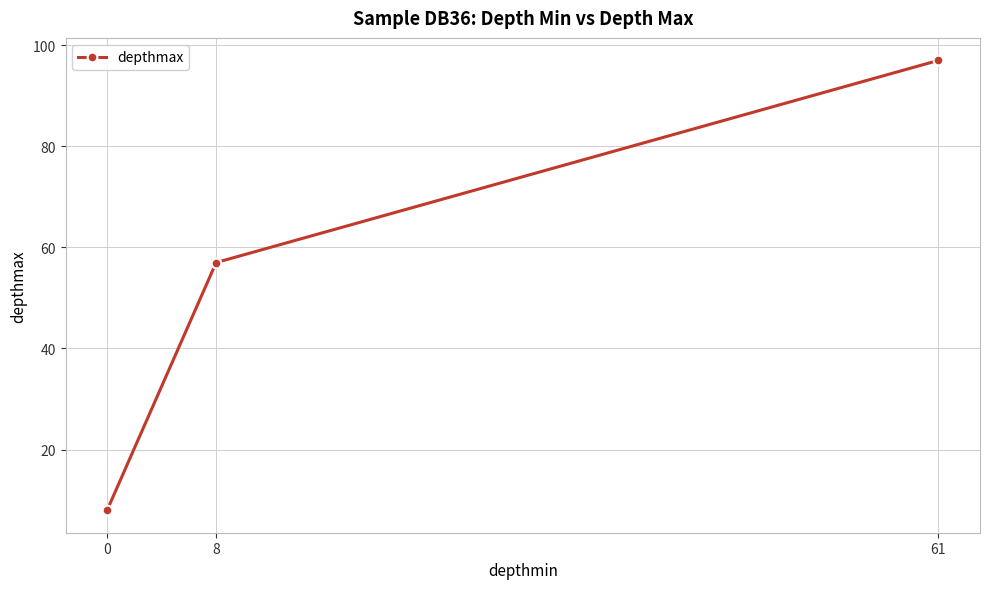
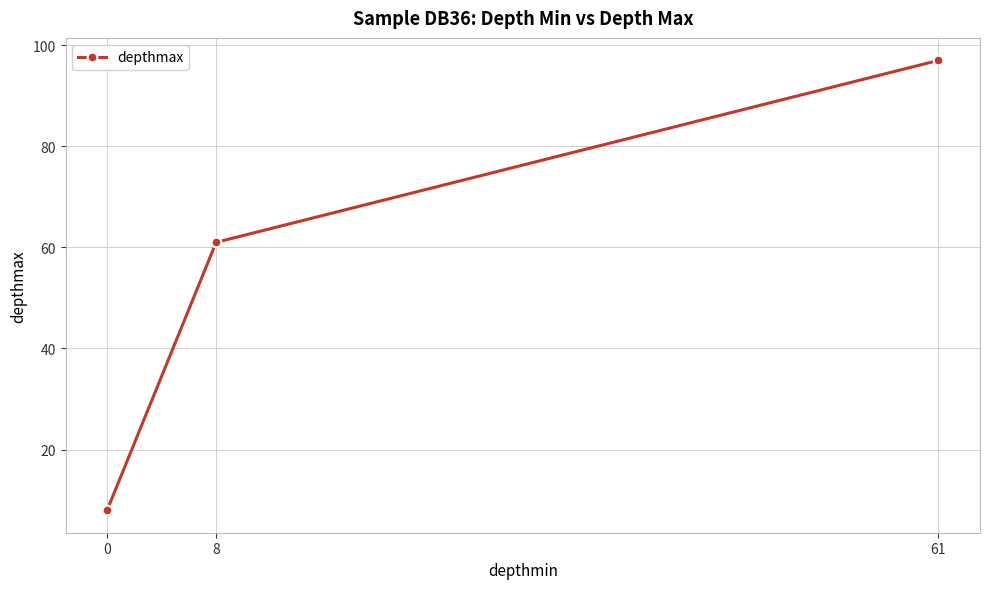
8: 57 -> 61
